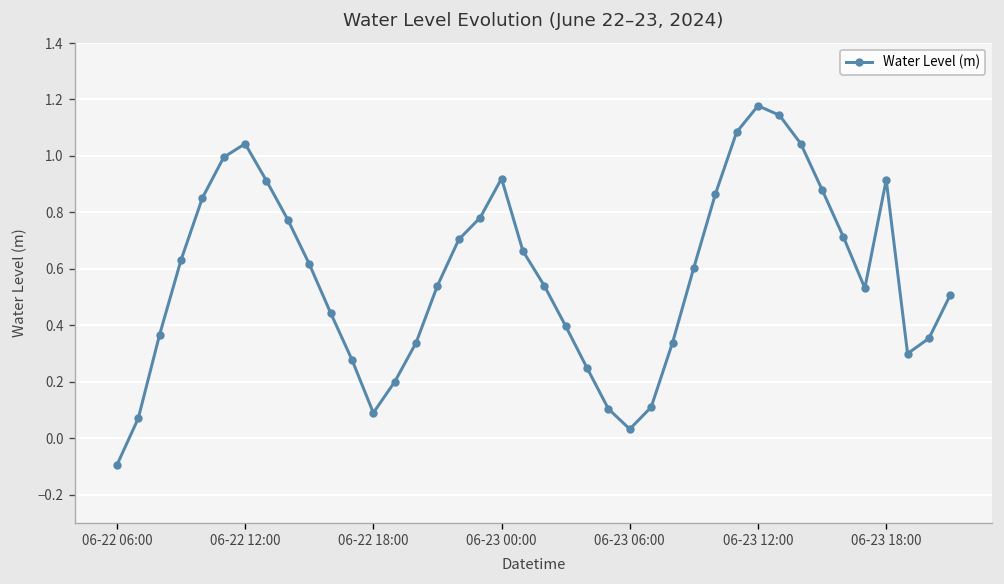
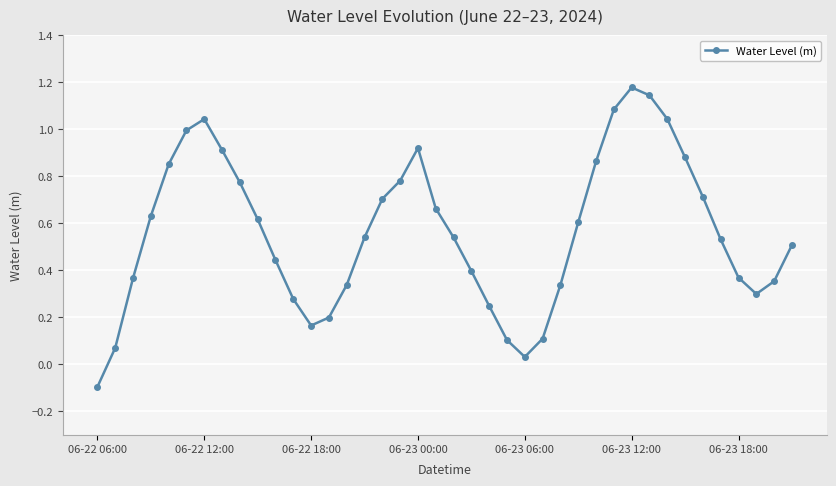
06-22 18:00: 0.09 -> 0.17
06-23 18:00: 0.92 -> 0.37
